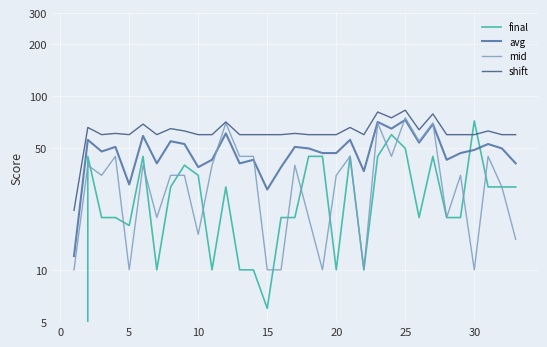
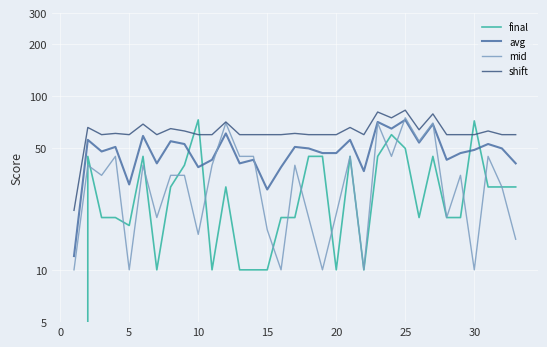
final, 10: 35 -> 73
final, 15: 6 -> 10
mid, 15: 10 -> 17
mid, 20: 35 -> 21
